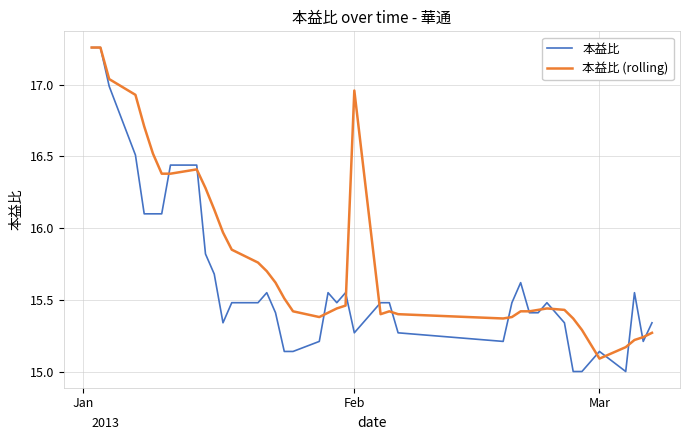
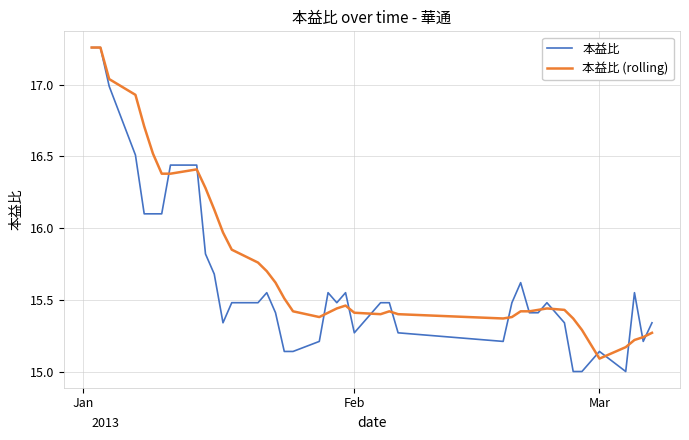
本益比 (rolling), Feb: 16.96 -> 15.41
